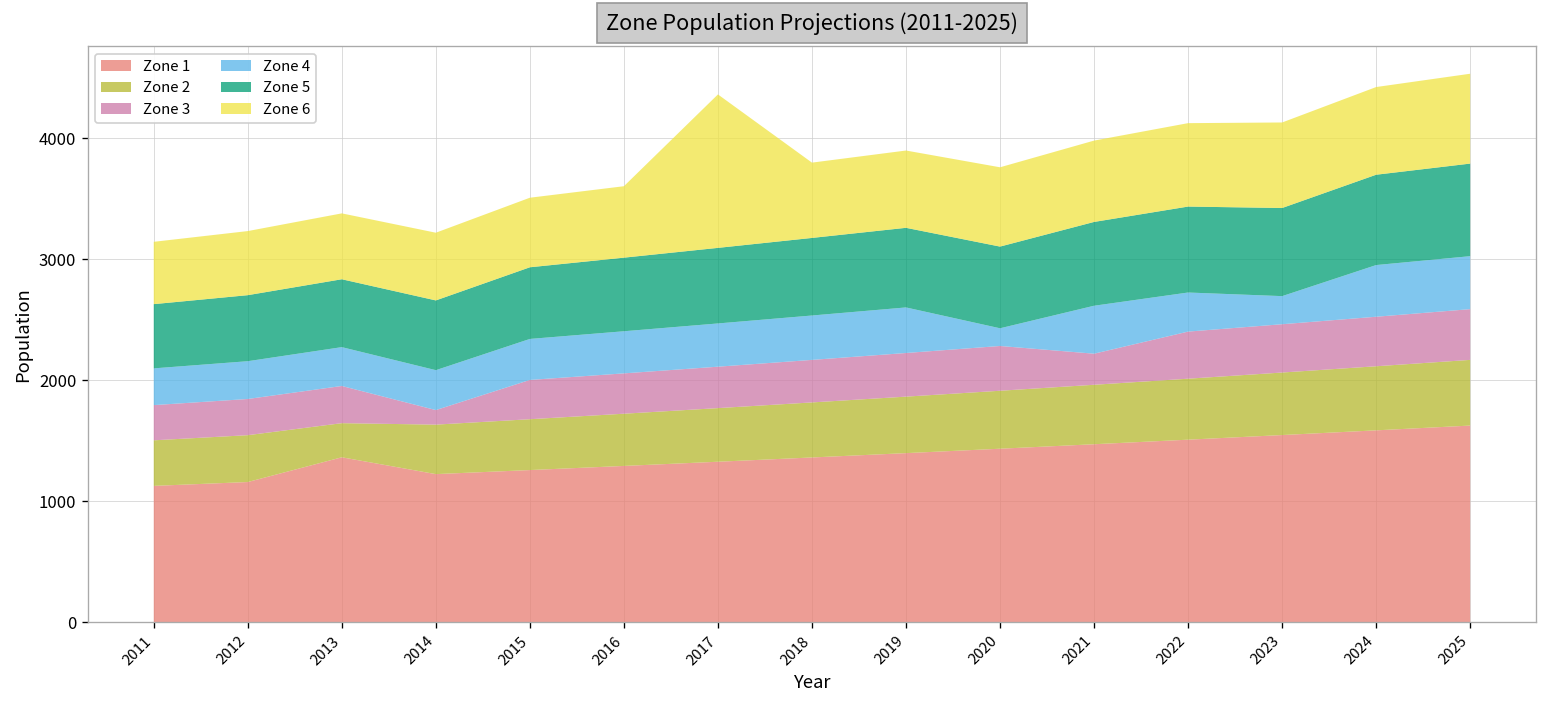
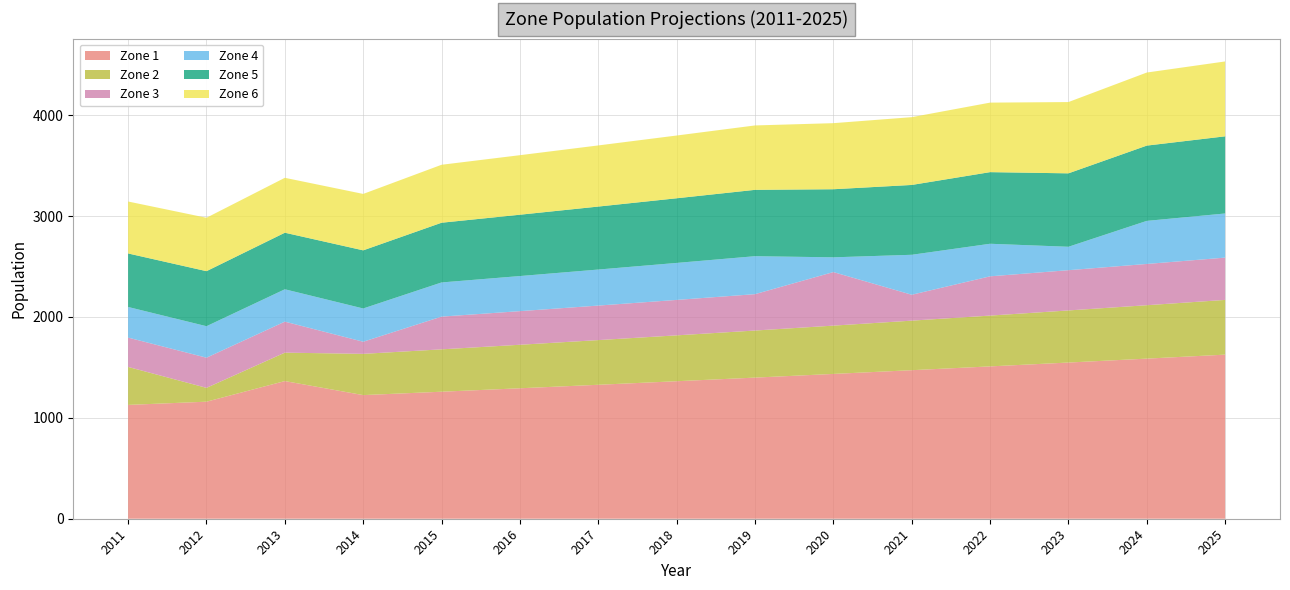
Zone 2, 2012: 390 -> 140
Zone 6, 2017: 1270 -> 610
Zone 3, 2020: 370 -> 530
